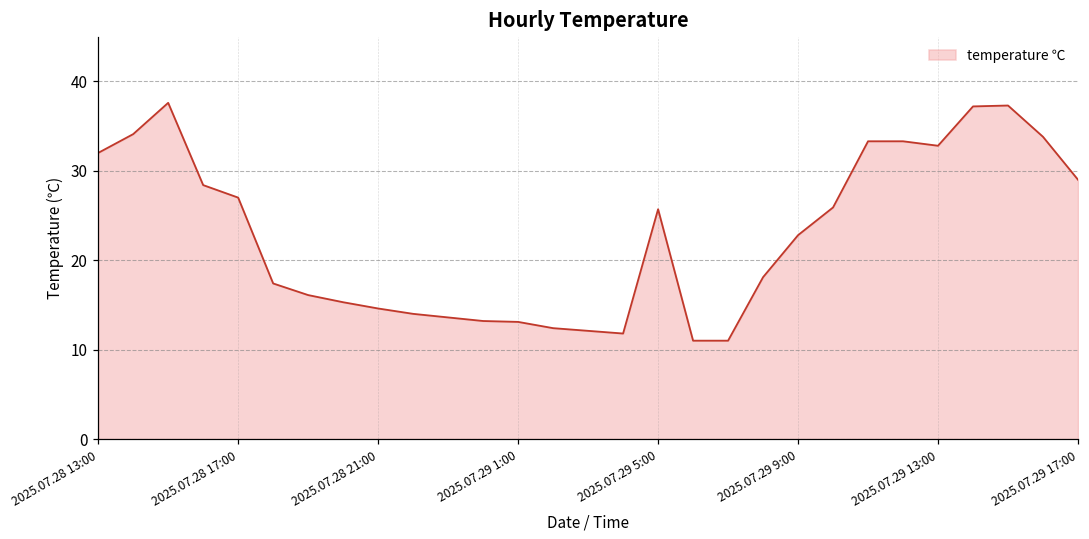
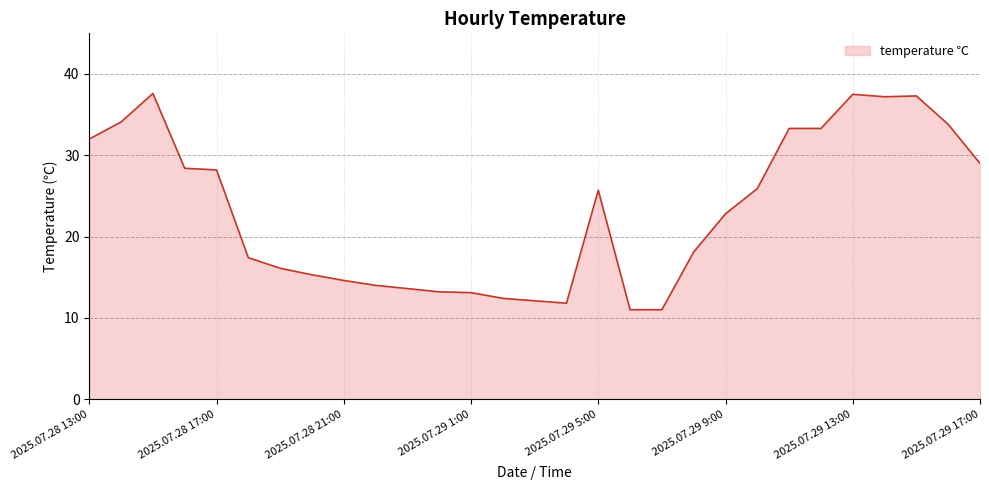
2025.07.28 17:00: 27 -> 28
2025.07.29 13:00: 33 -> 38
